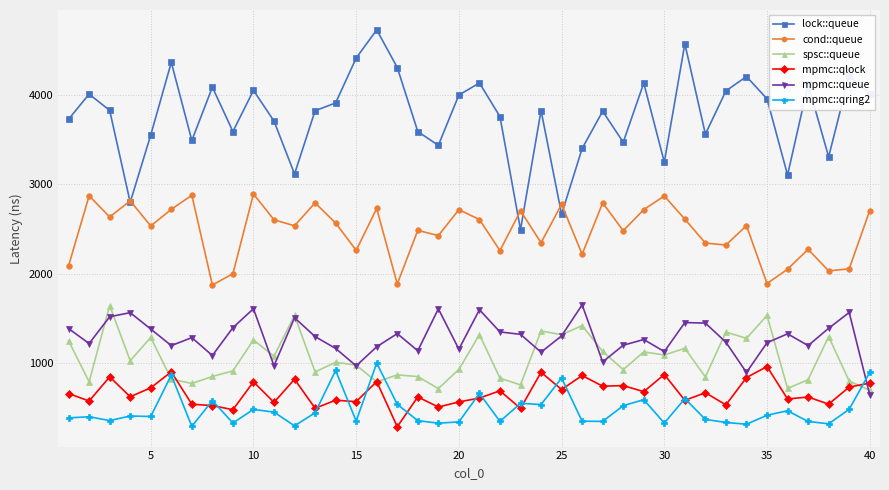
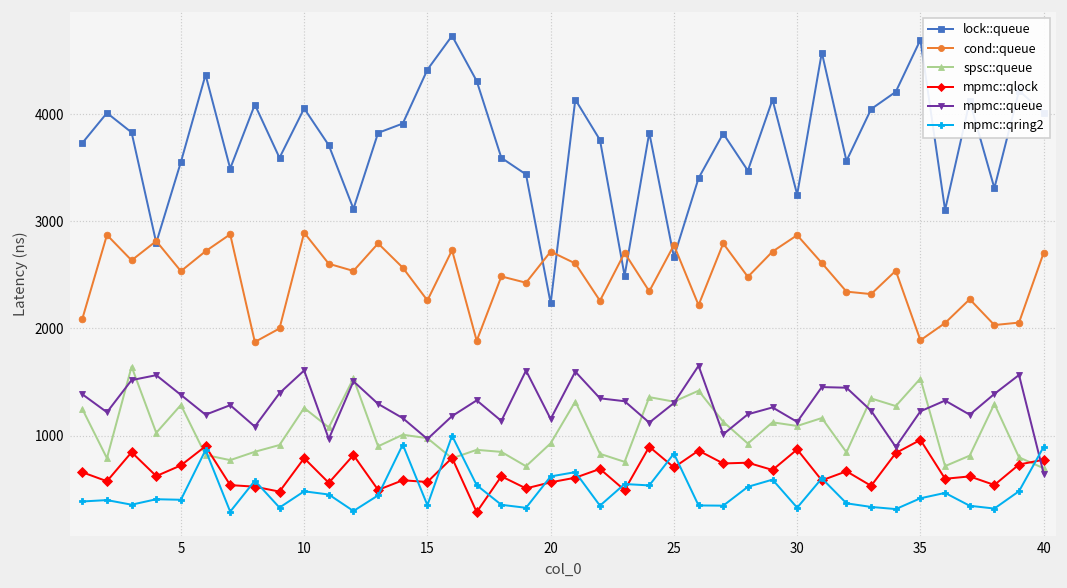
lock::queue, 20: 4000 -> 2200
mpmc::qring2, 20: 300 -> 600
lock::queue, 35: 4000 -> 4700
